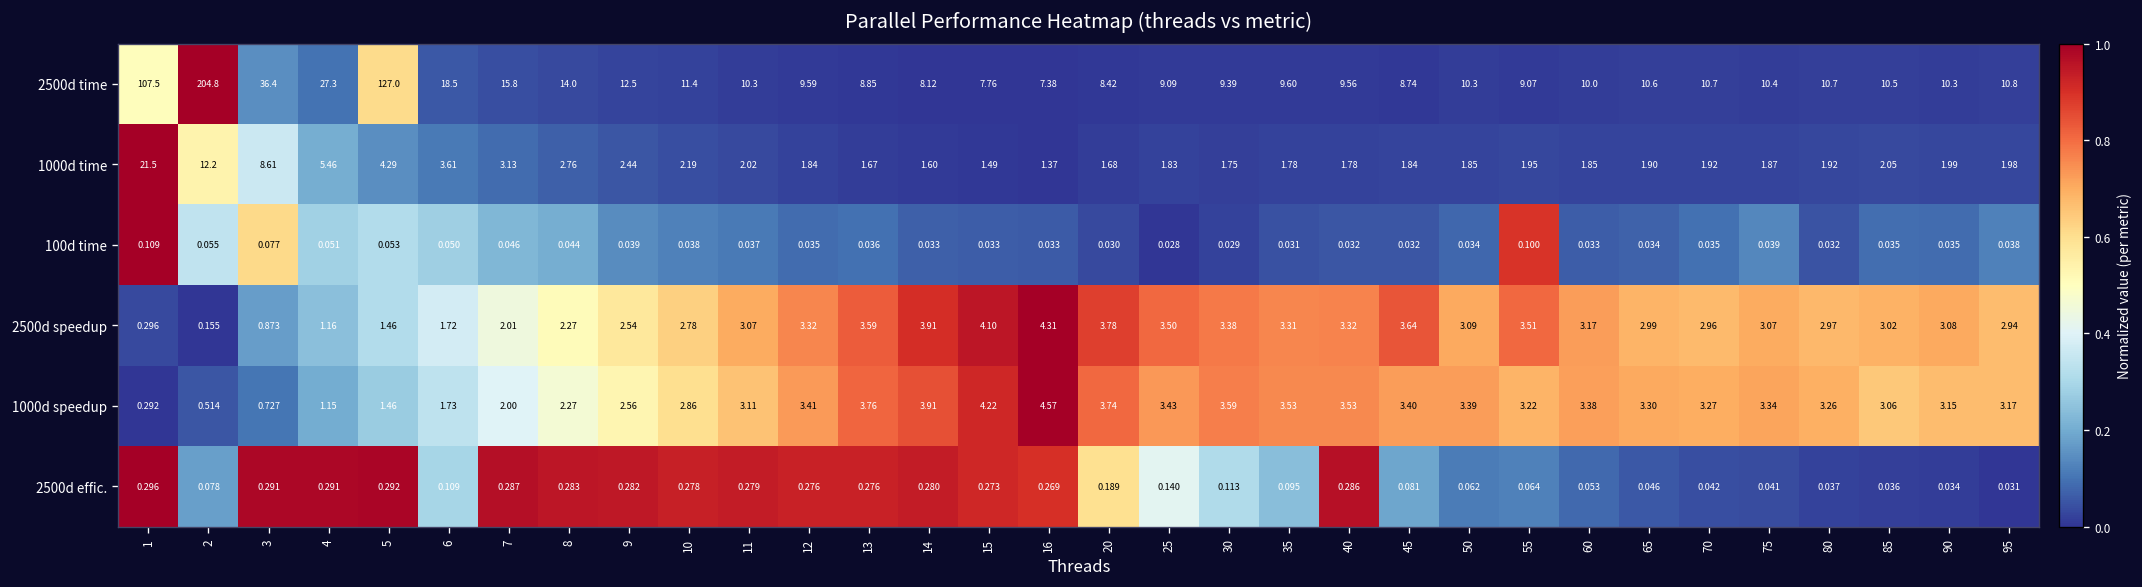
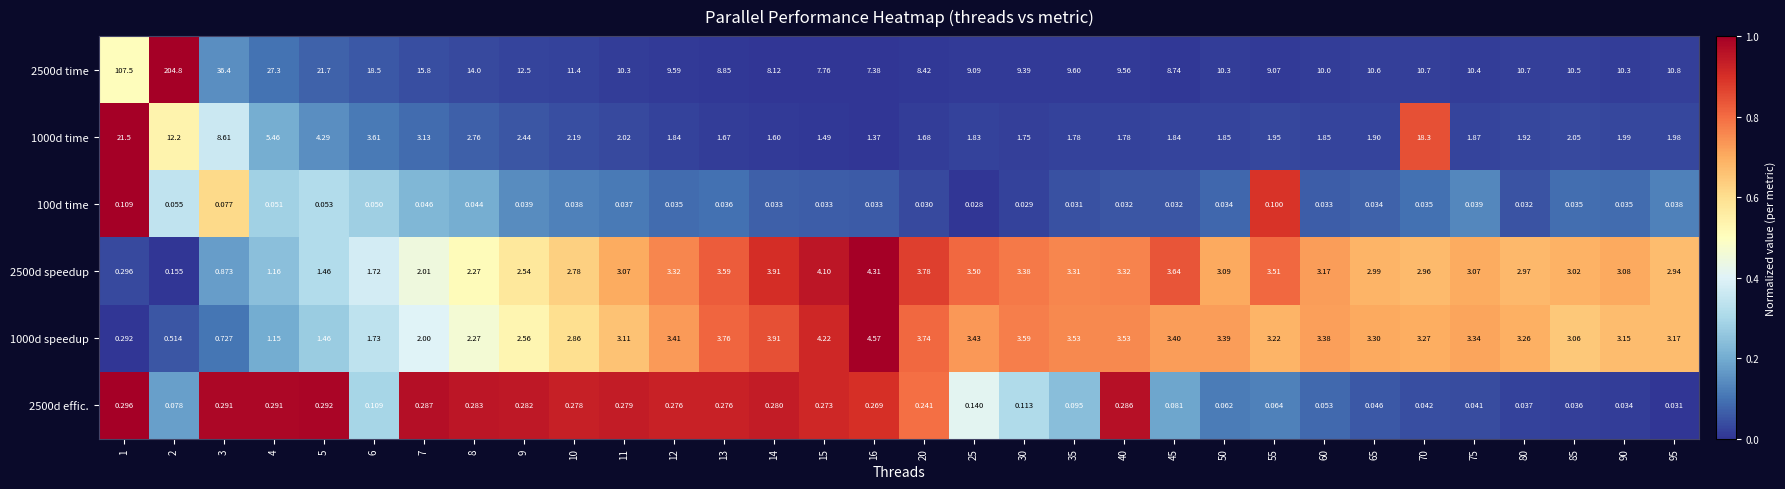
2500d time, 5: 127.0 -> 21.7
1000d time, 70: 1.92 -> 18.3
2500d effic., 20: 0.189 -> 0.241
